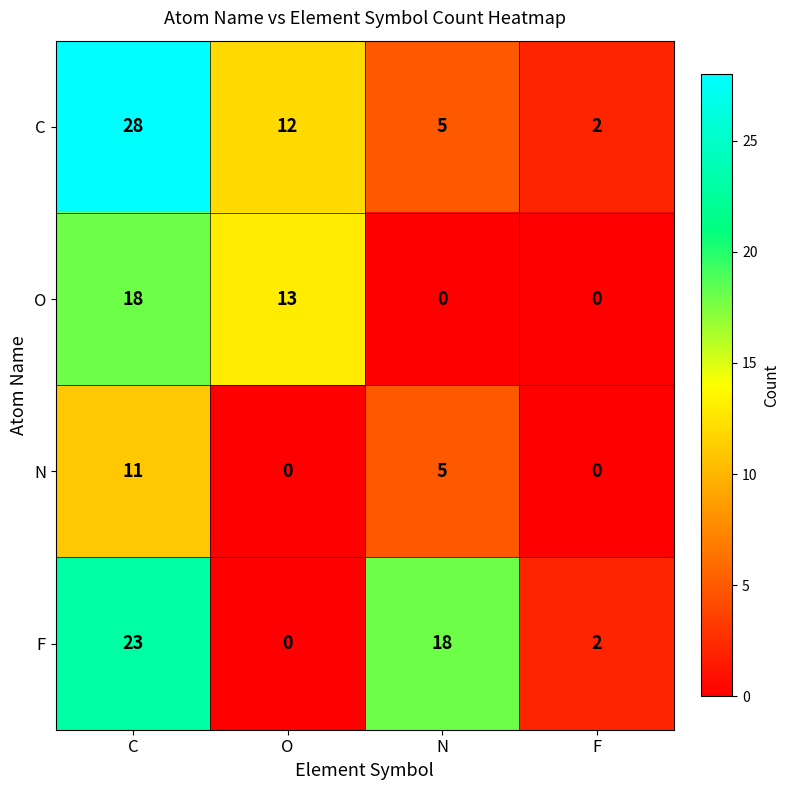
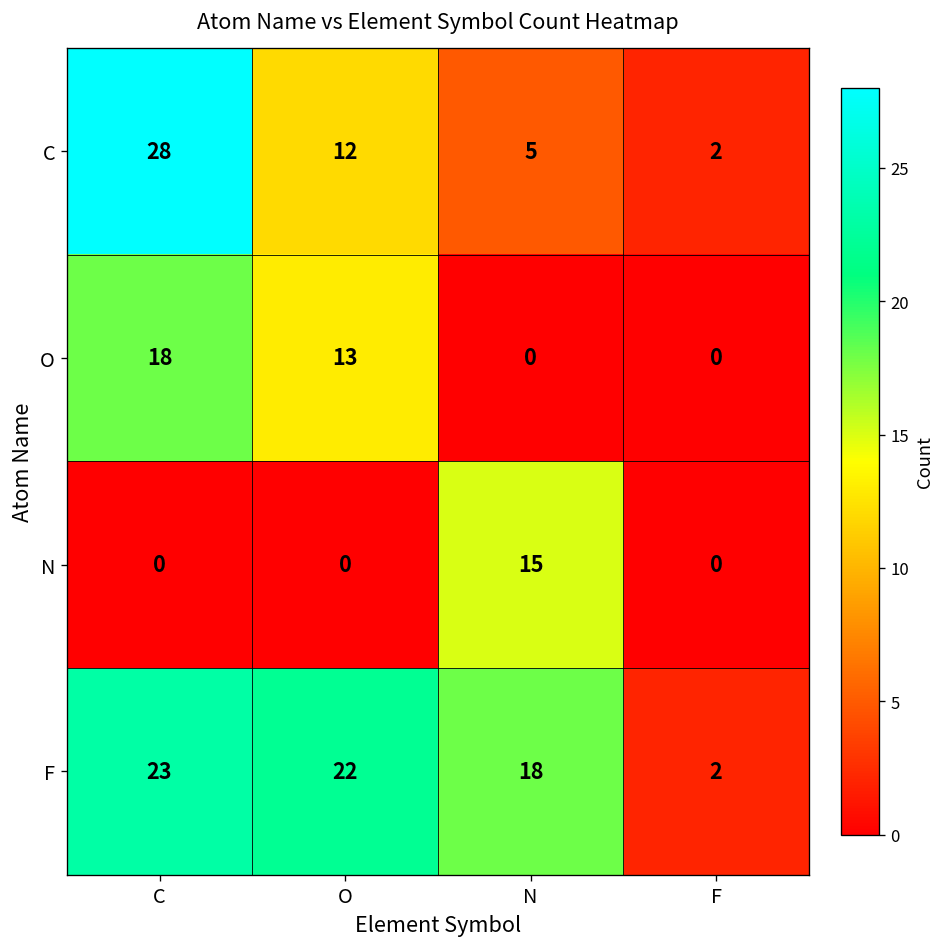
N, C: 11 -> 0
N, N: 5 -> 15
F, O: 0 -> 22
